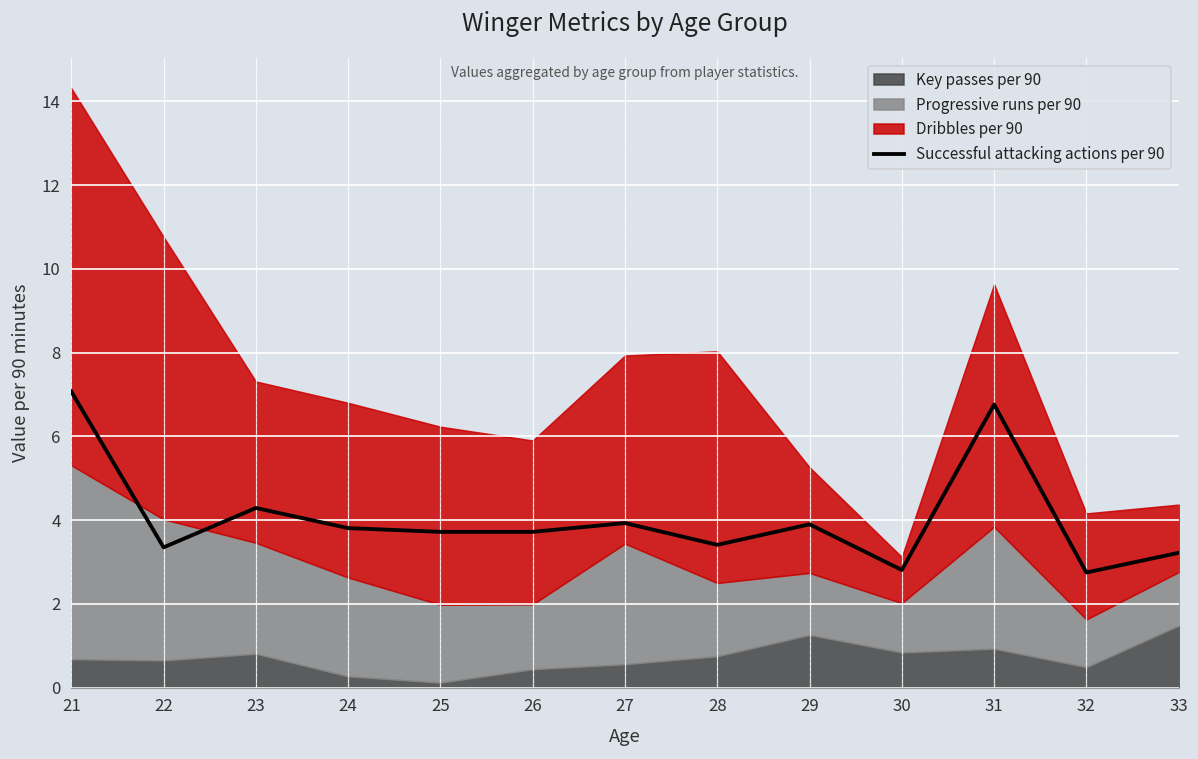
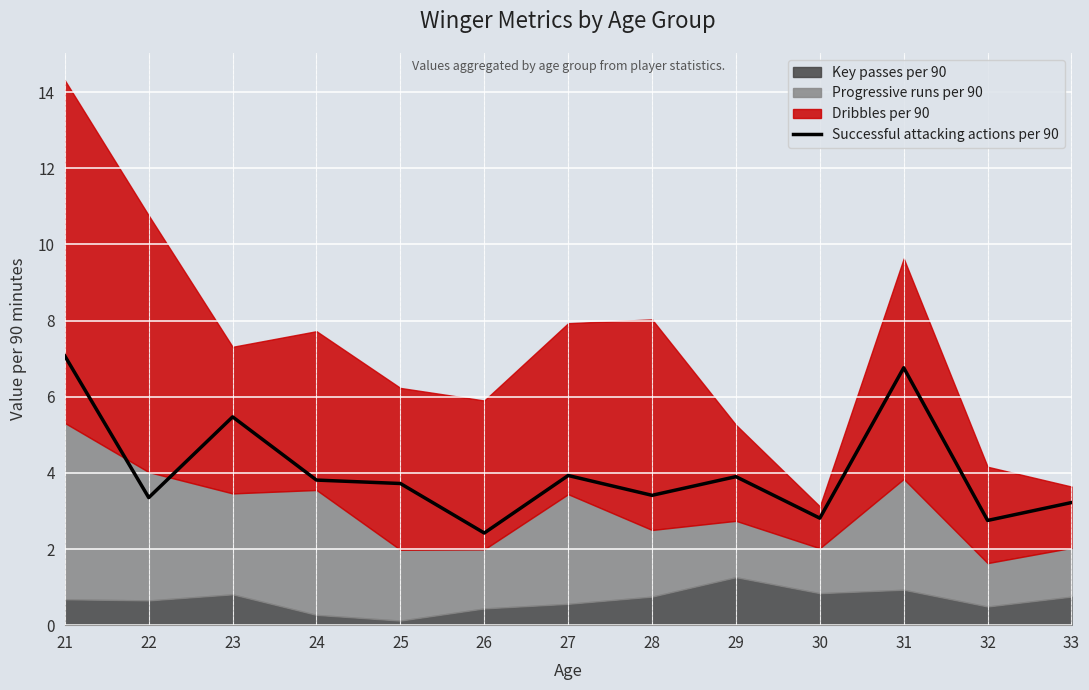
Successful attacking actions per 90, 23: 4.3 -> 5.5
Progressive runs per 90, 24: 2.4 -> 3.3
Successful attacking actions per 90, 26: 3.7 -> 2.4
Key passes per 90, 33: 1.5 -> 0.8
